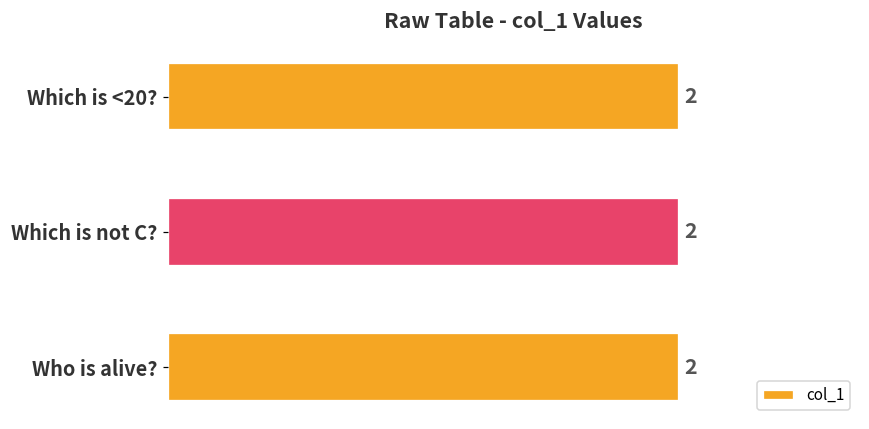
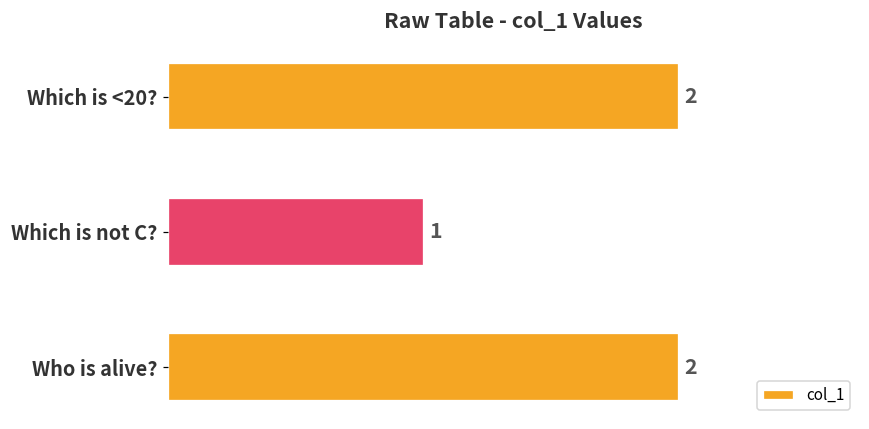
Which is not C?: 2 -> 1
